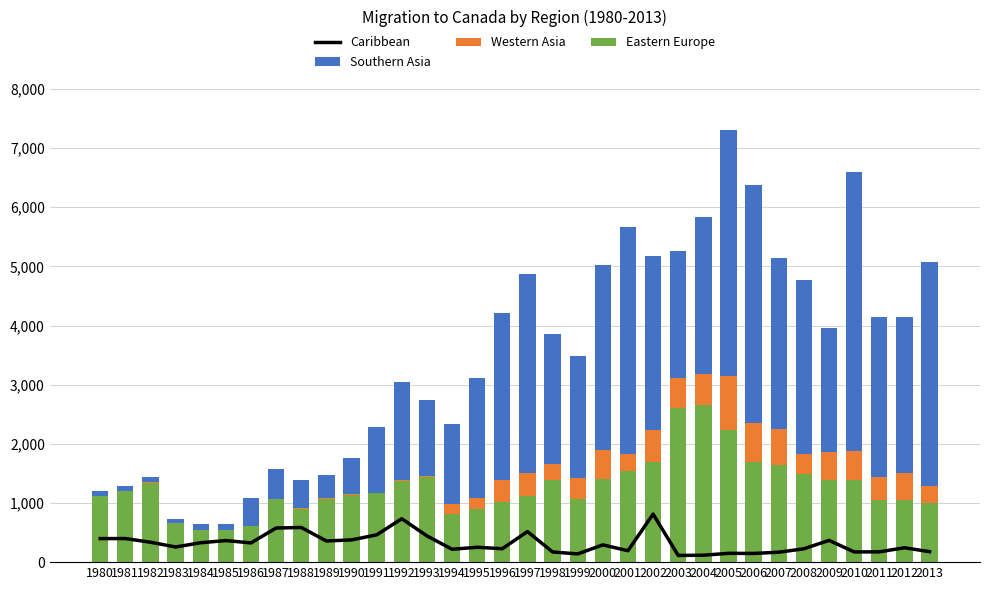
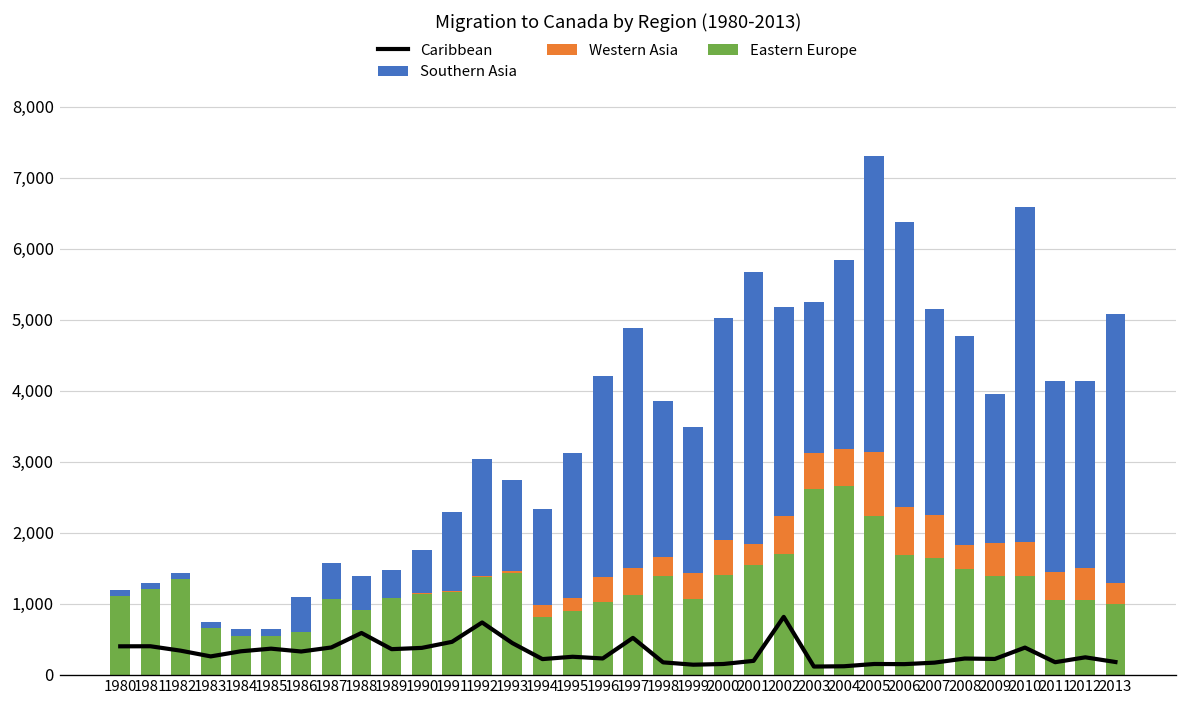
Caribbean, 1987: 600 -> 400
Caribbean, 2000: 300 -> 100
Caribbean, 2009: 400 -> 200
Caribbean, 2010: 200 -> 400
